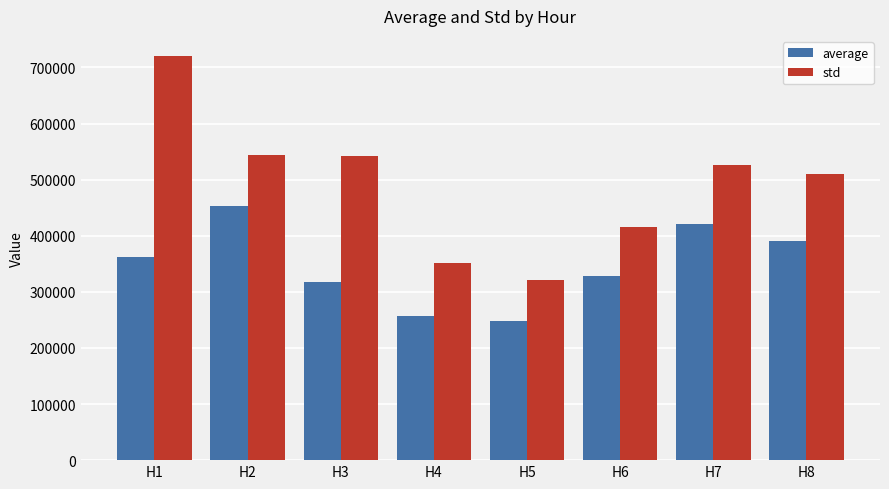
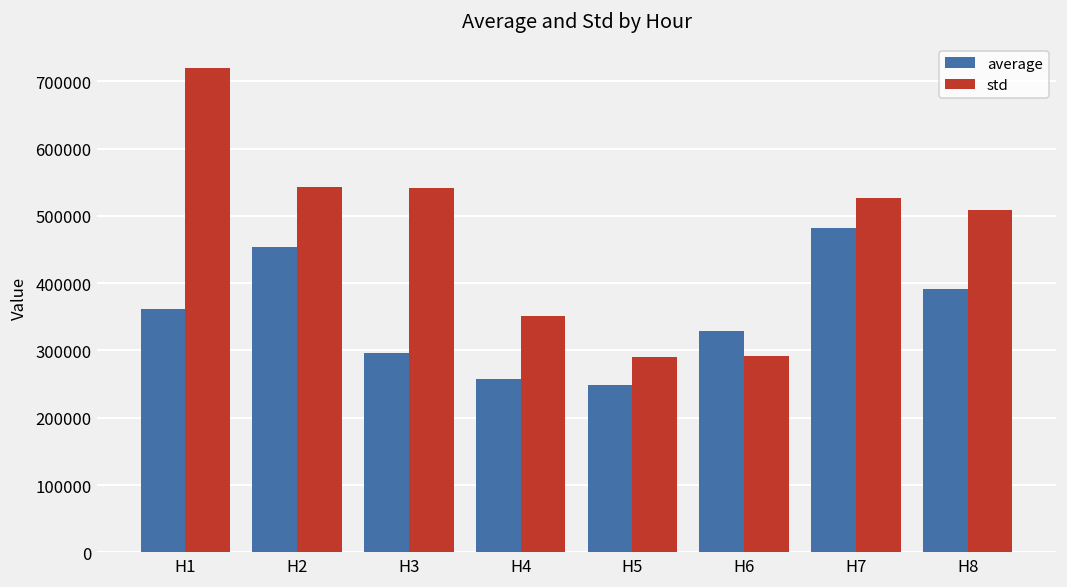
average, H3: 320000 -> 300000
std, H5: 320000 -> 290000
std, H6: 420000 -> 290000
average, H7: 420000 -> 480000
